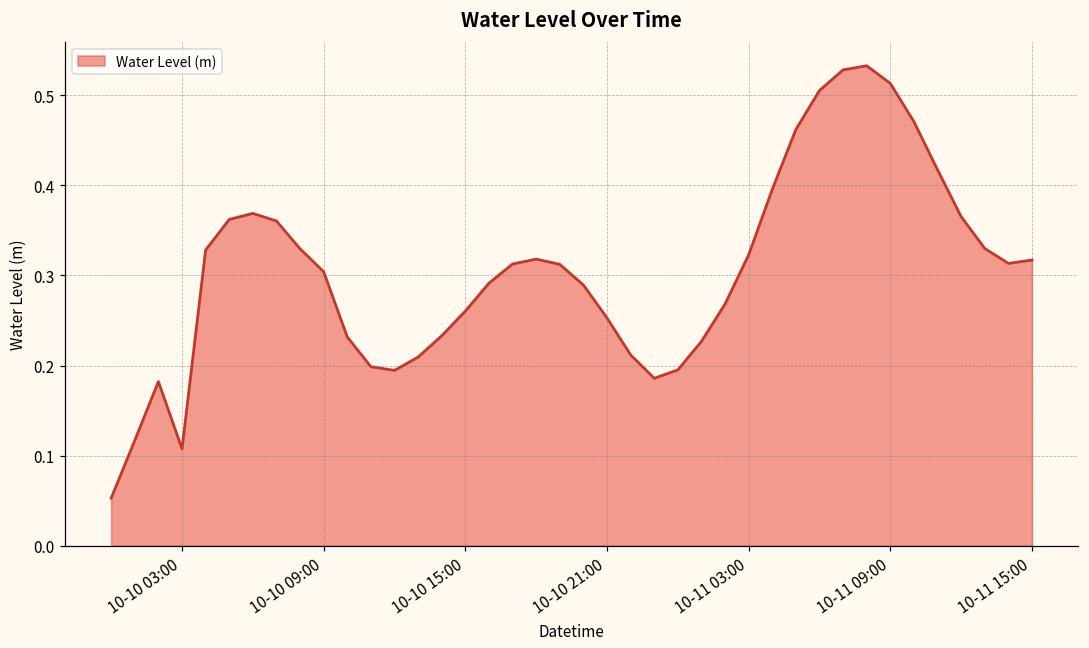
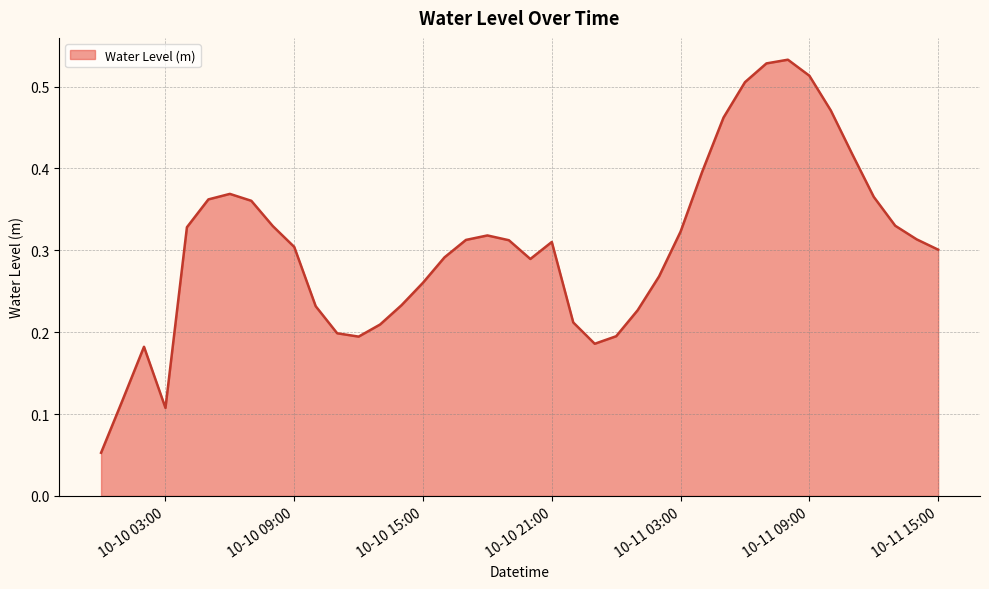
10-10 21:00: 0.25 -> 0.31
10-11 15:00: 0.32 -> 0.30
